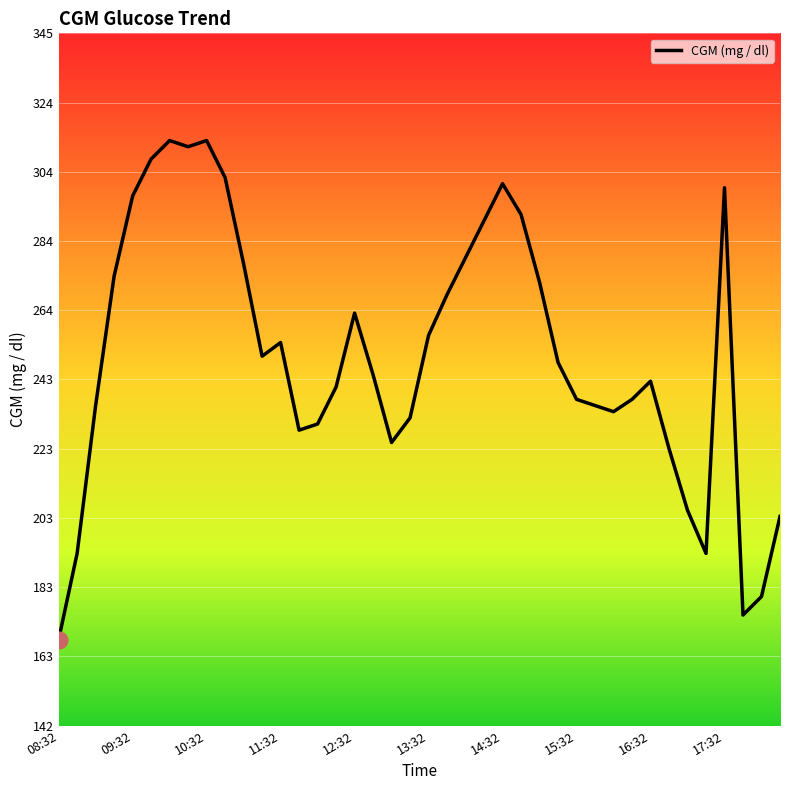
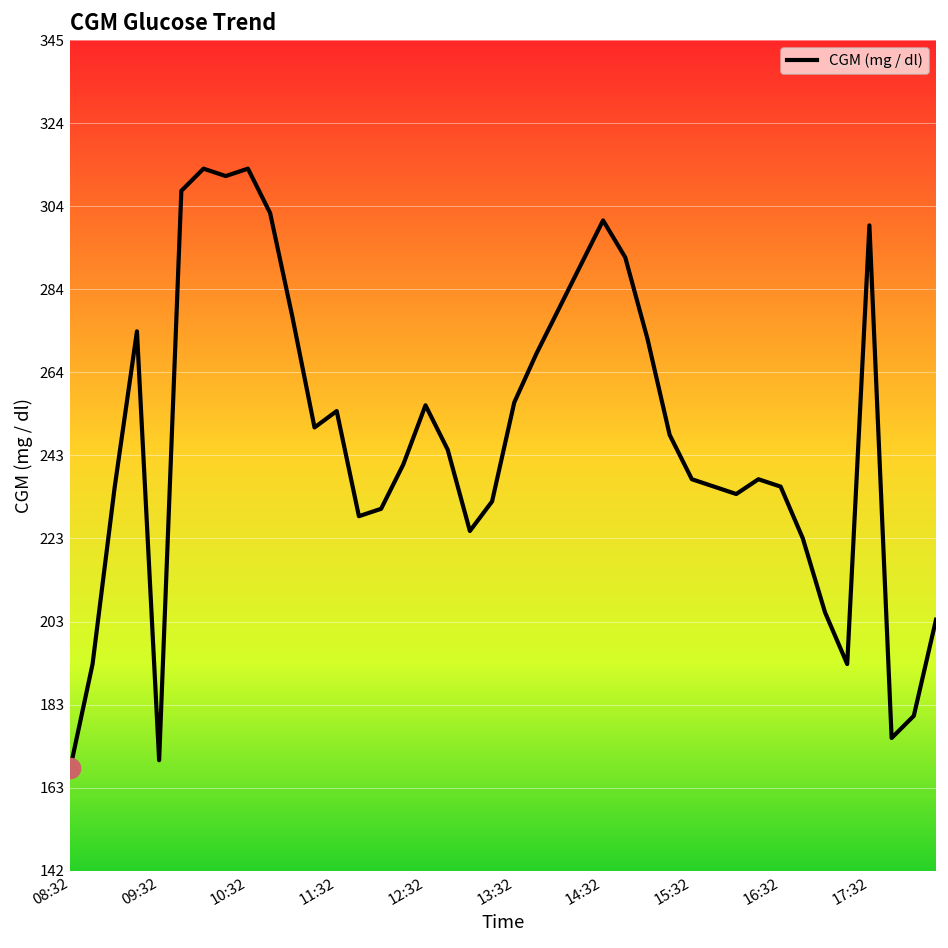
CGM (mg / dl), 09:32: 297 -> 169
CGM (mg / dl), 12:32: 263 -> 256
CGM (mg / dl), 16:32: 243 -> 236
